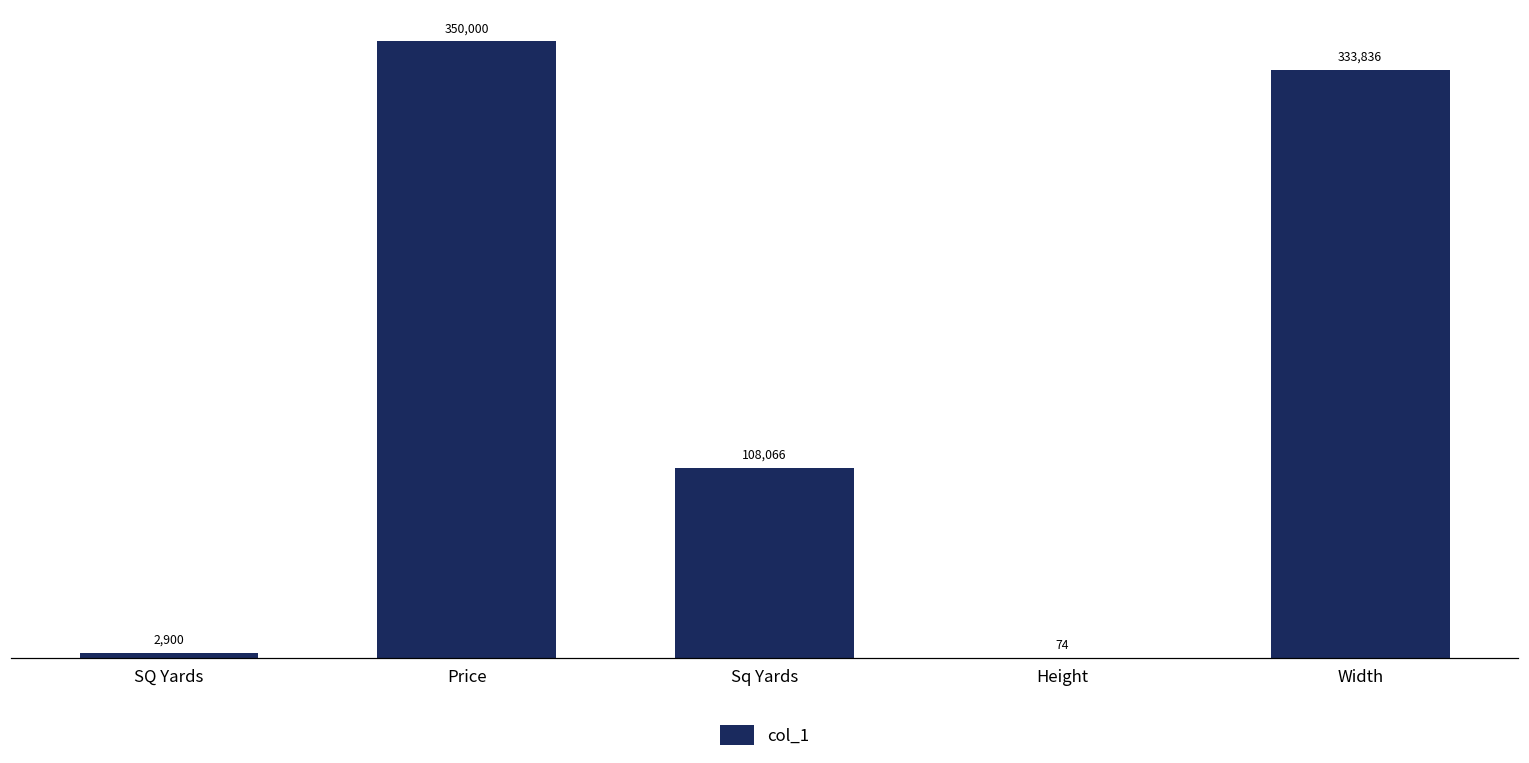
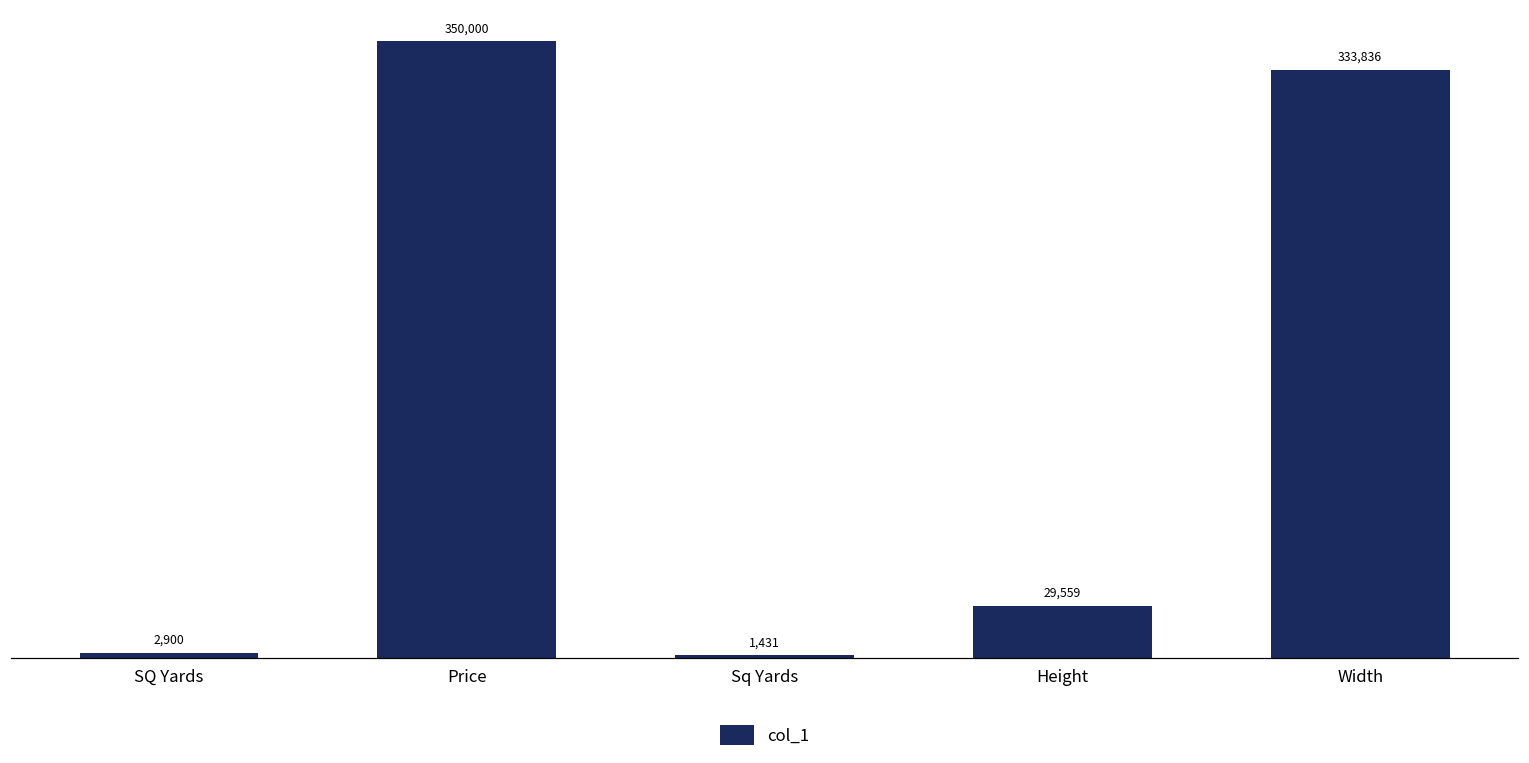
Sq Yards: 108,066 -> 1,431
Height: 74 -> 29,559
